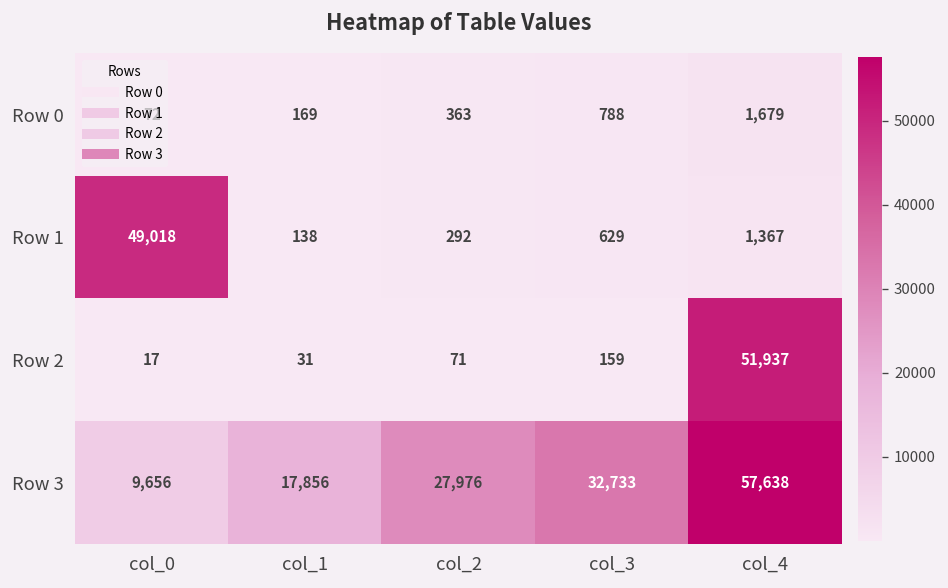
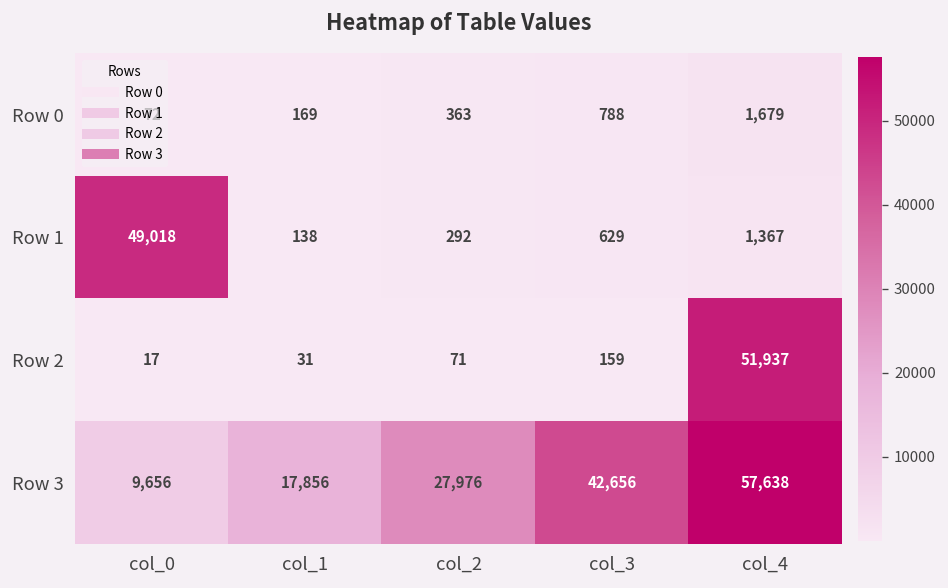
Row 3, col_3: 32,733 -> 42,656
